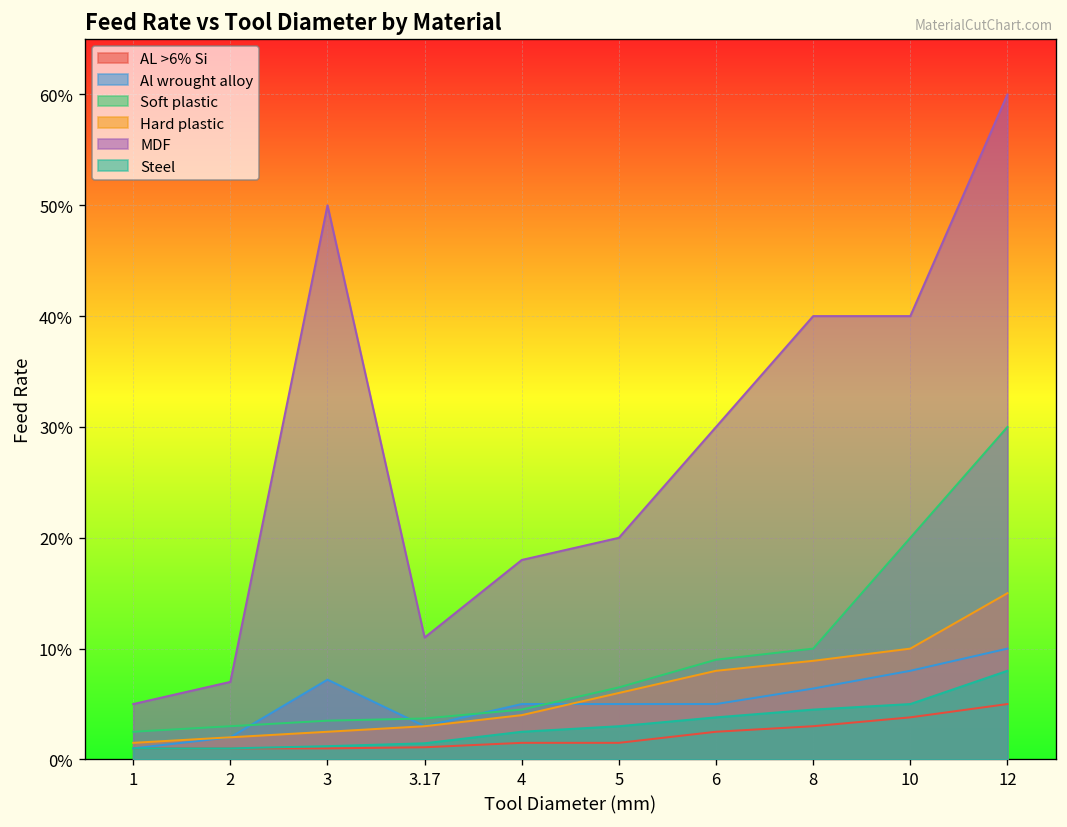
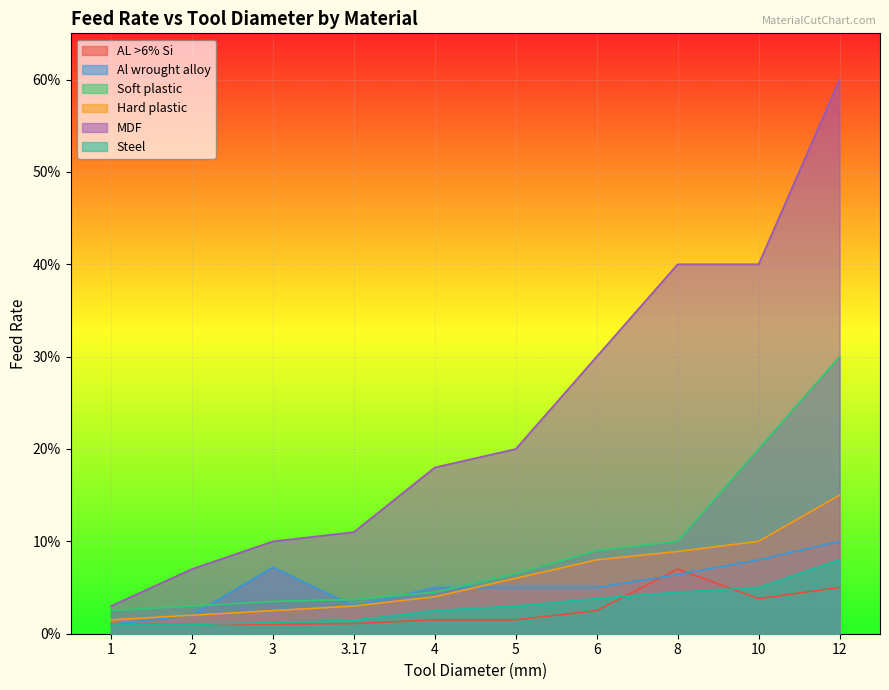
MDF, 1: 5% -> 3%
MDF, 3: 50% -> 10%
AL >6% Si, 8: 3% -> 7%
